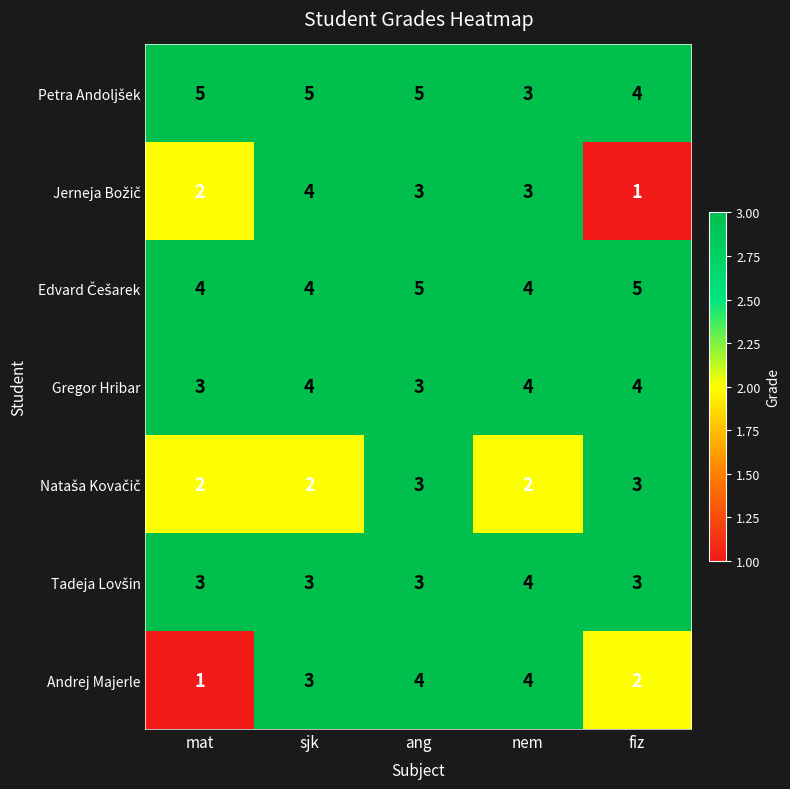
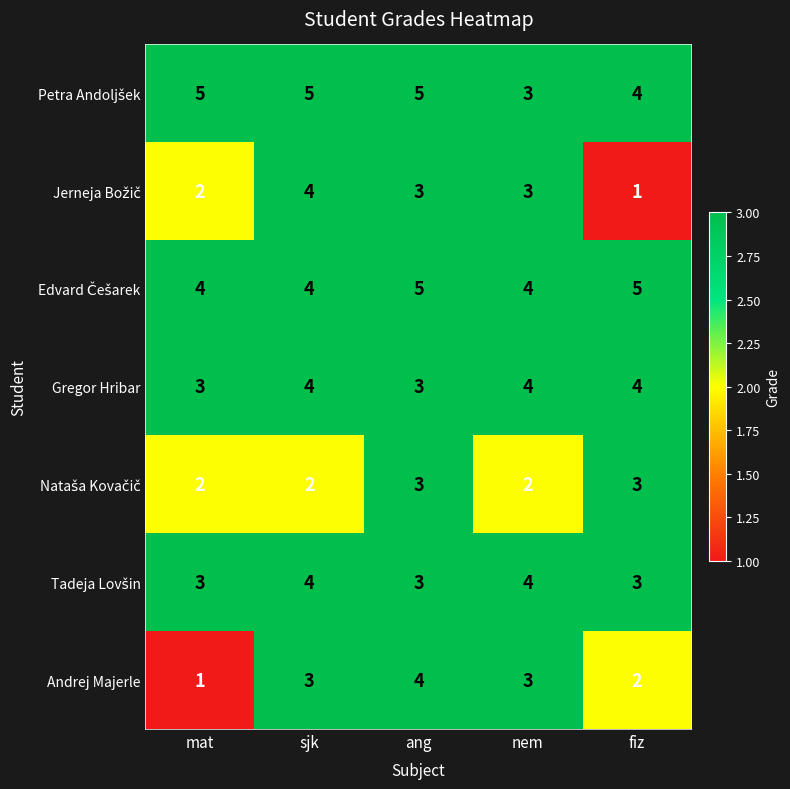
Tadeja Lovšin, sjk: 3 -> 4
Andrej Majerle, nem: 4 -> 3
